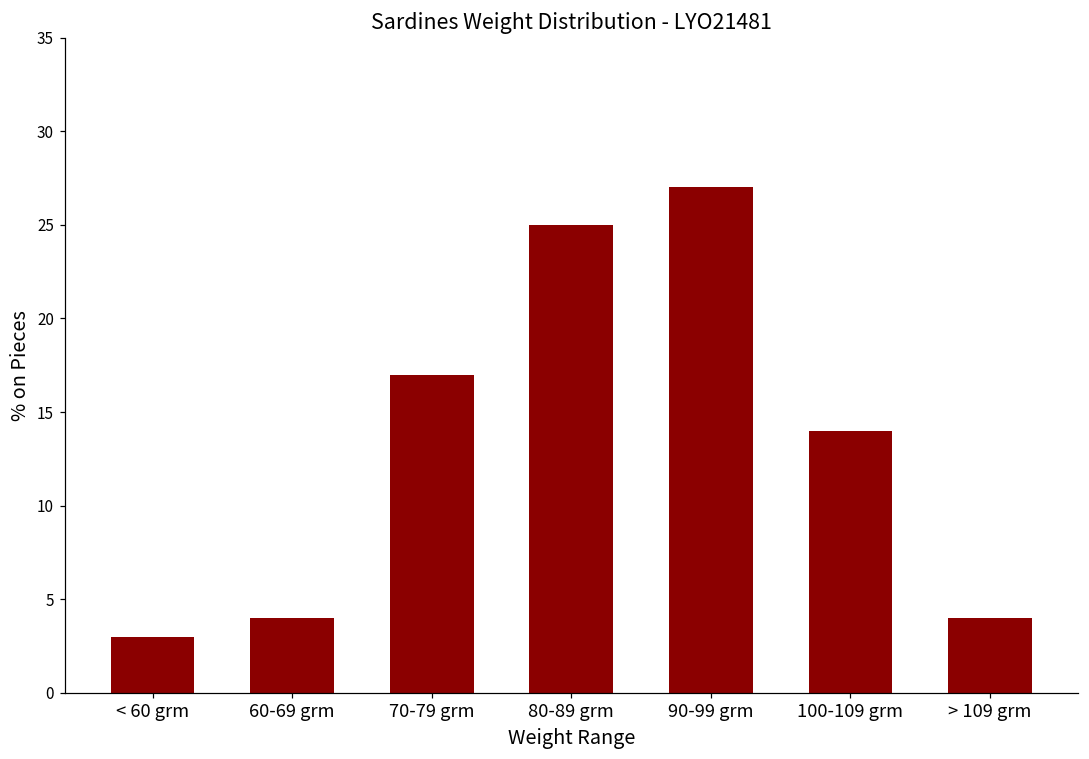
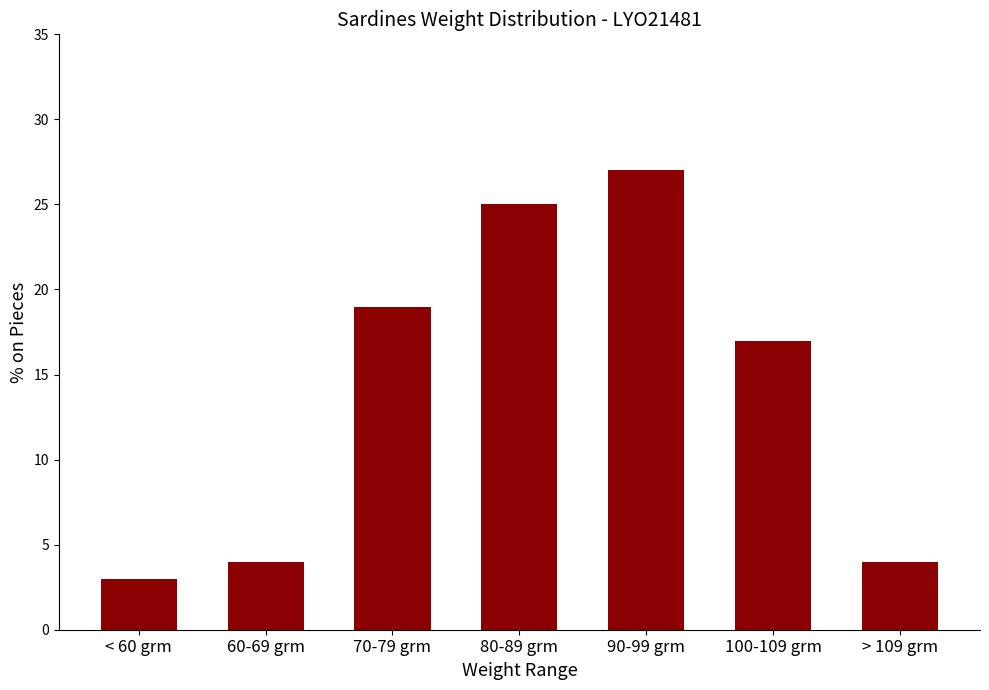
70-79 grm: 17 -> 19
100-109 grm: 14 -> 17
